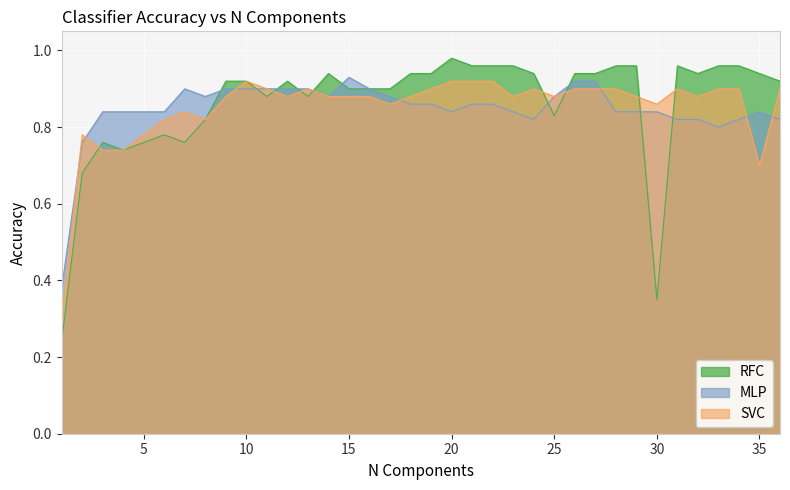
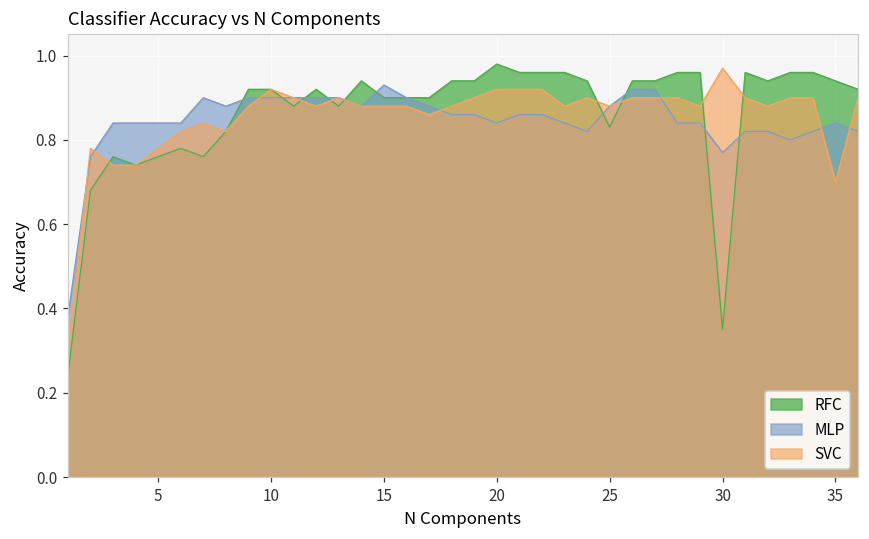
MLP, 30: 0.84 -> 0.77
SVC, 30: 0.86 -> 0.97
